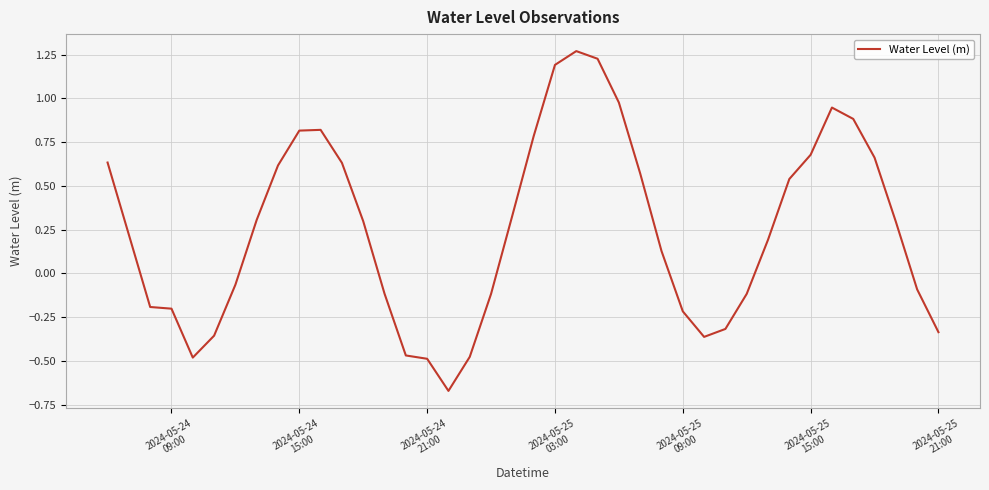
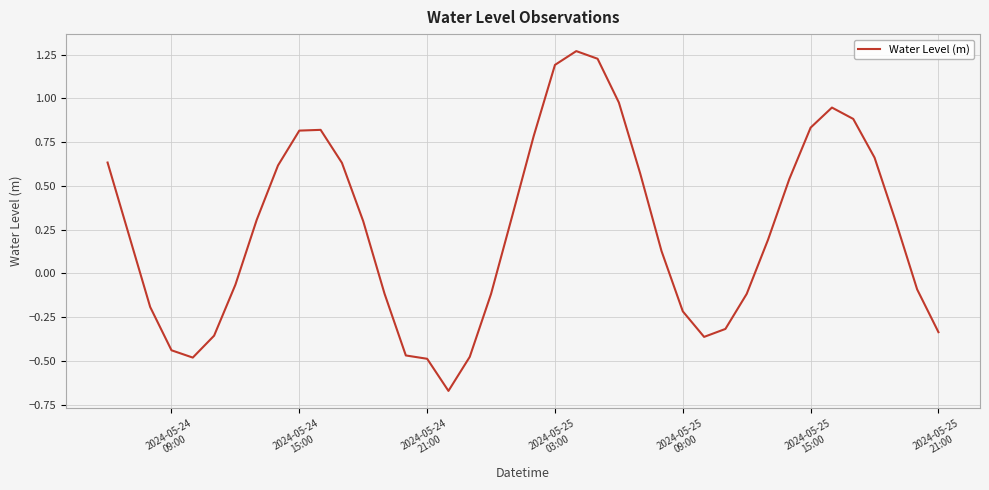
2024-05-24 09:00: -0.20 -> -0.44
2024-05-25 15:00: 0.68 -> 0.83
